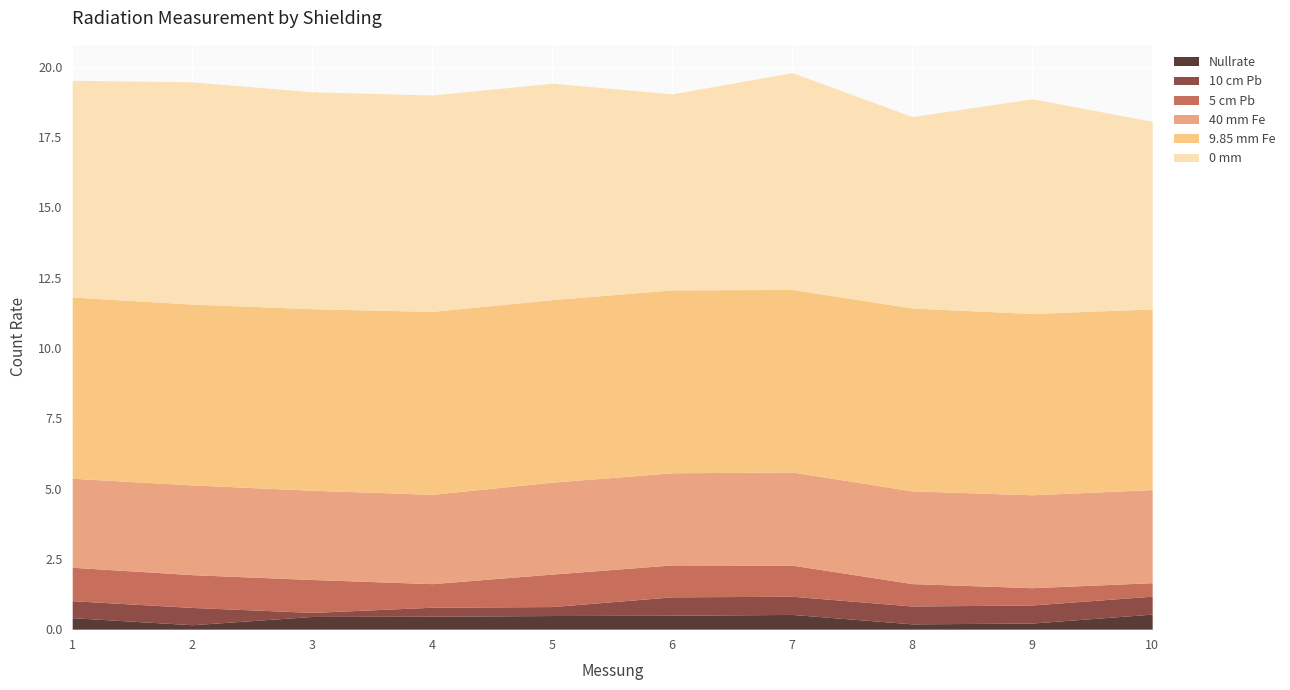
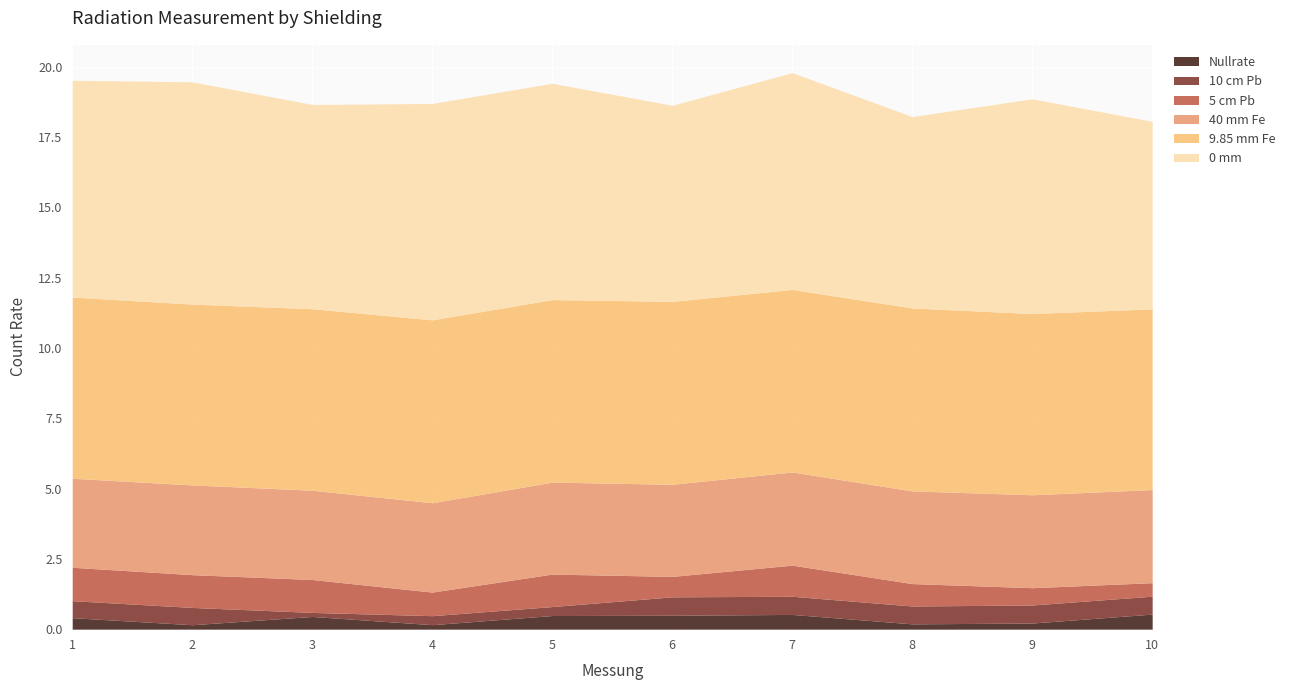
0 mm, 3: 7.7 -> 7.3
Nullrate, 4: 0.5 -> 0.2
5 cm Pb, 6: 1.1 -> 0.7
